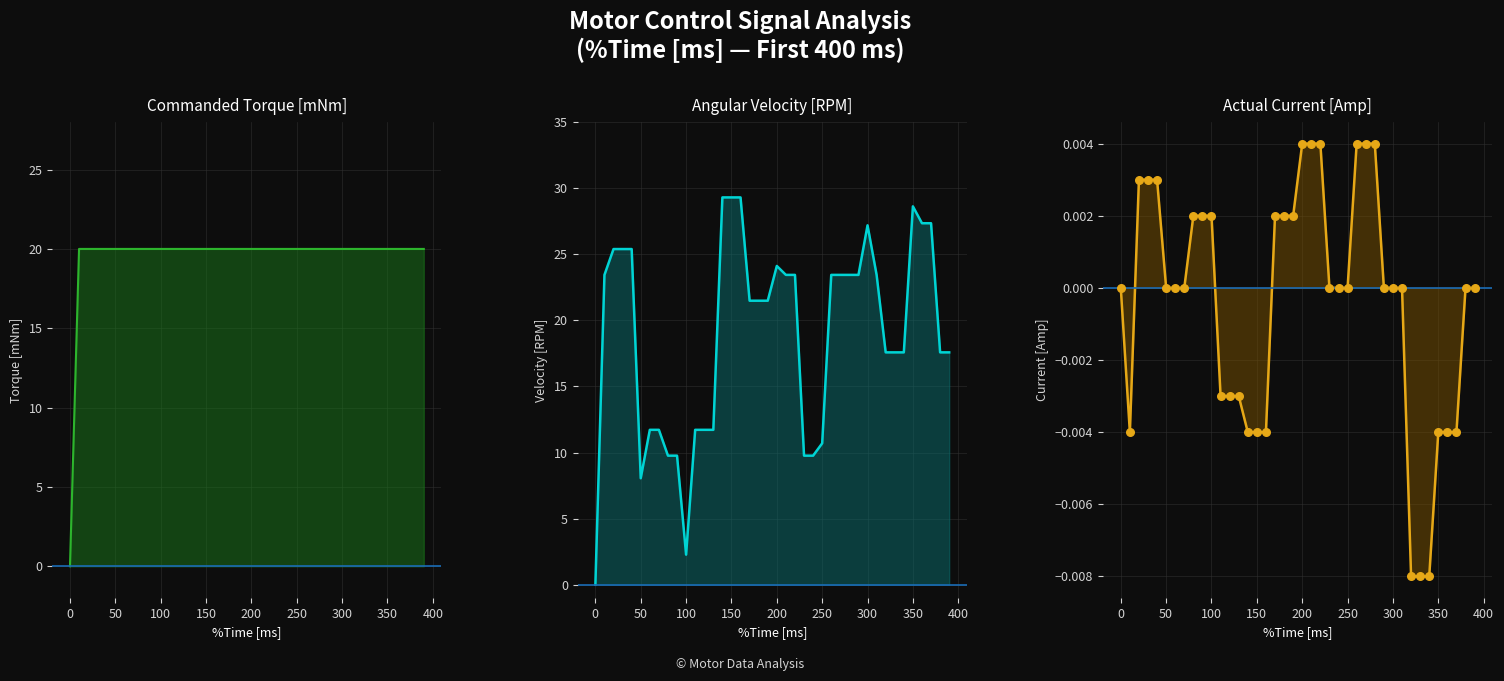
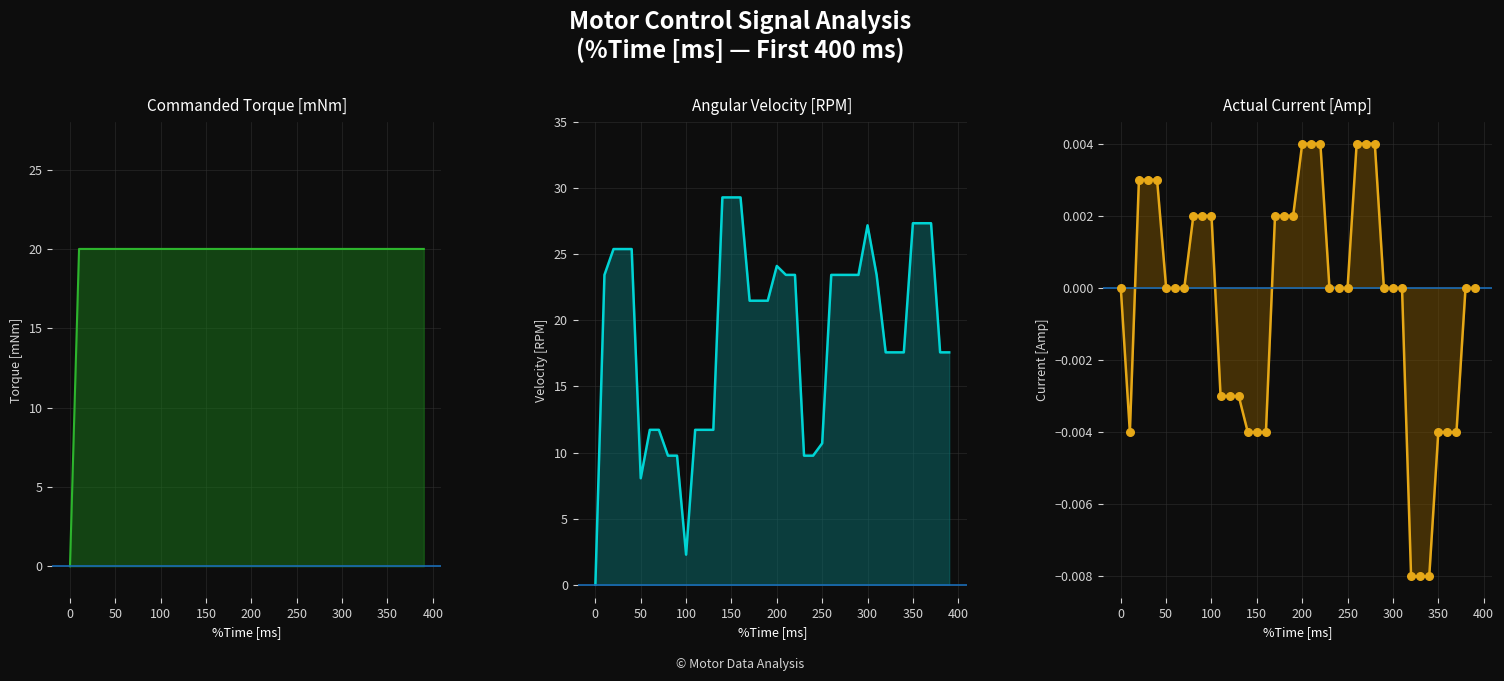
Angular Velocity [RPM], 350: 28.6 -> 27.3
